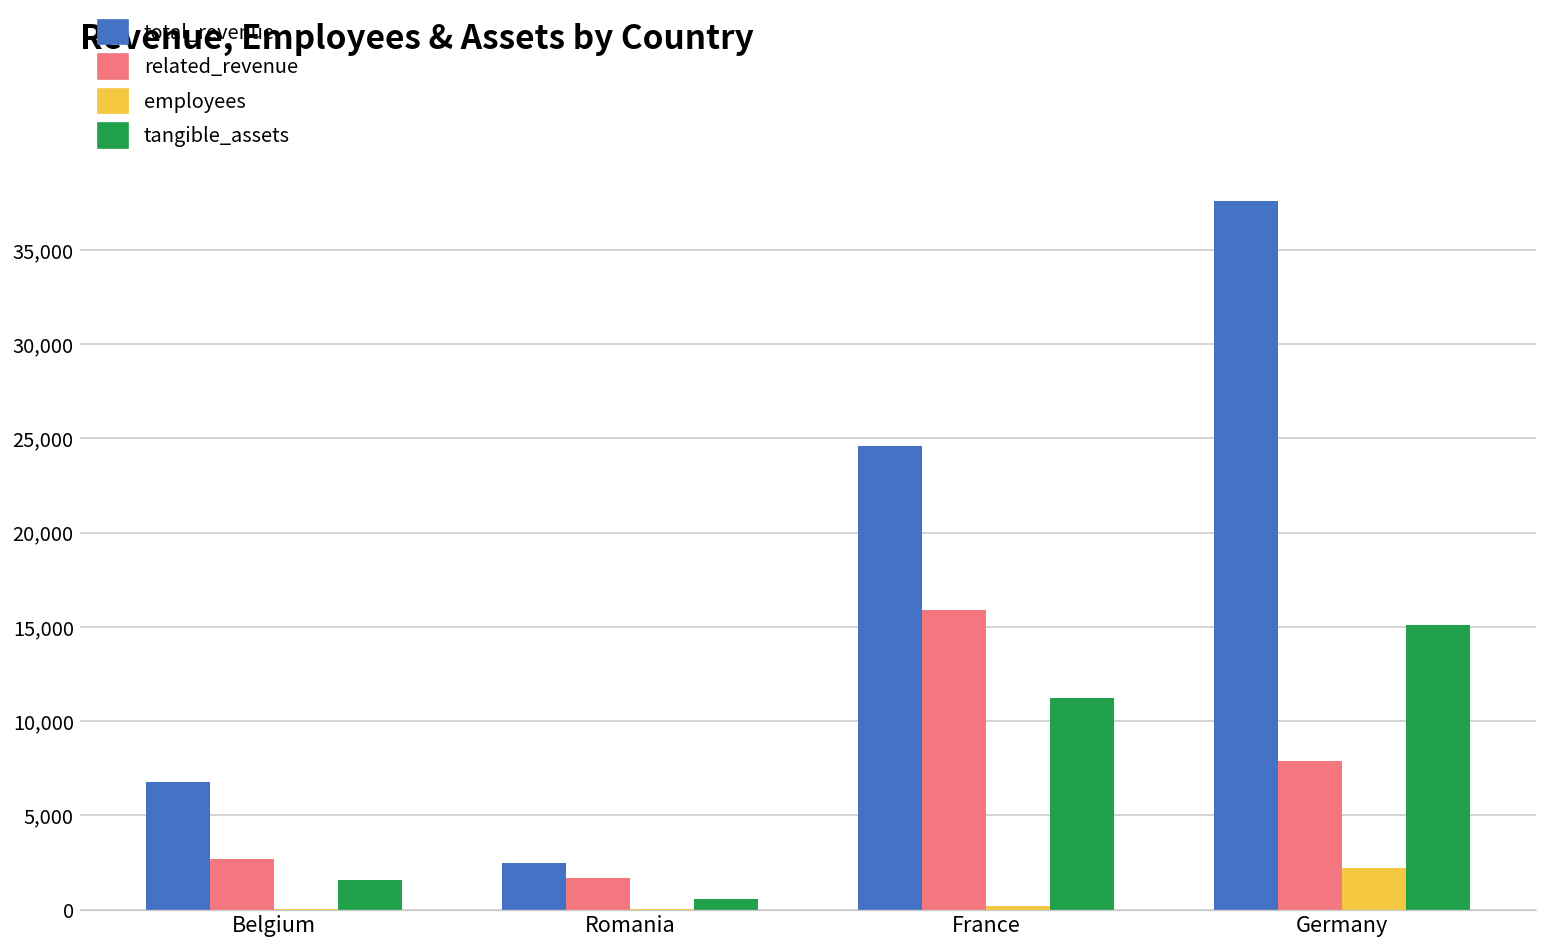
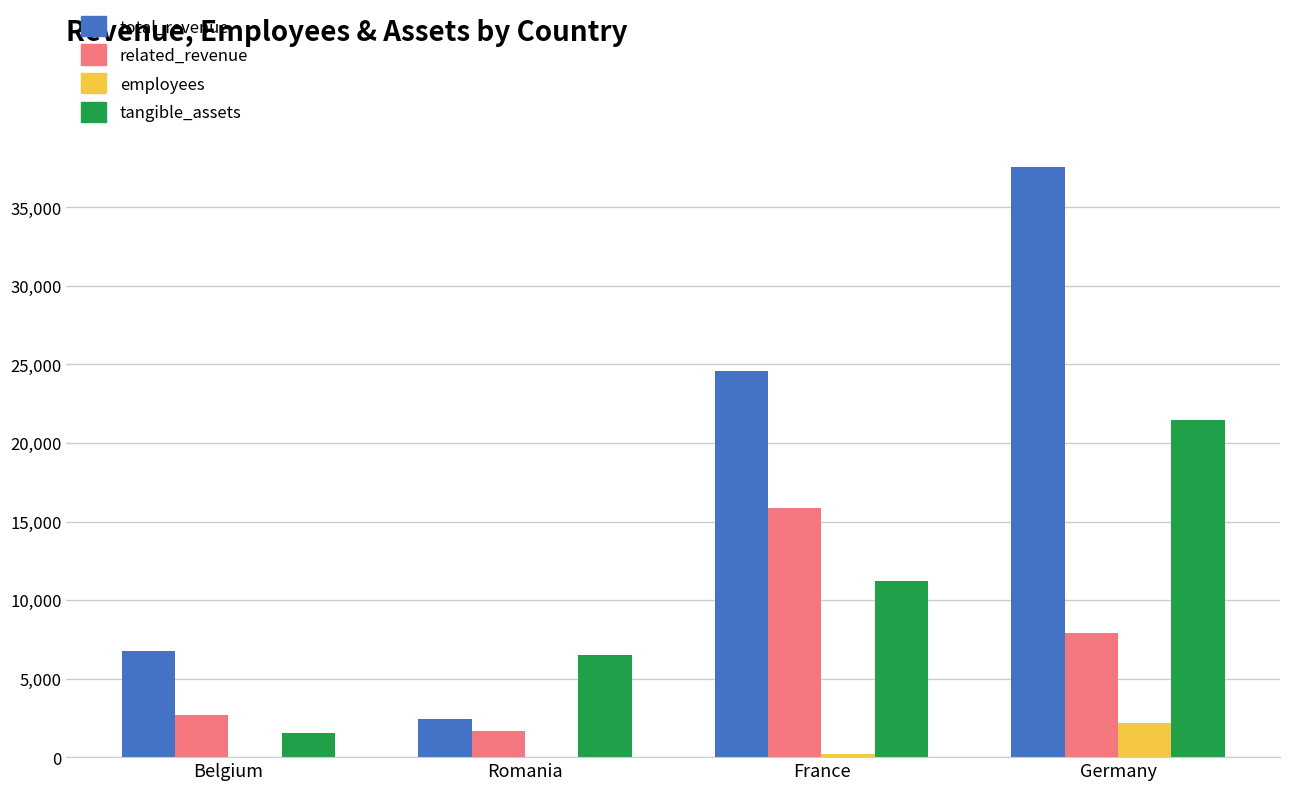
tangible_assets, Romania: 600 -> 6,500
tangible_assets, Germany: 15,100 -> 21,400
